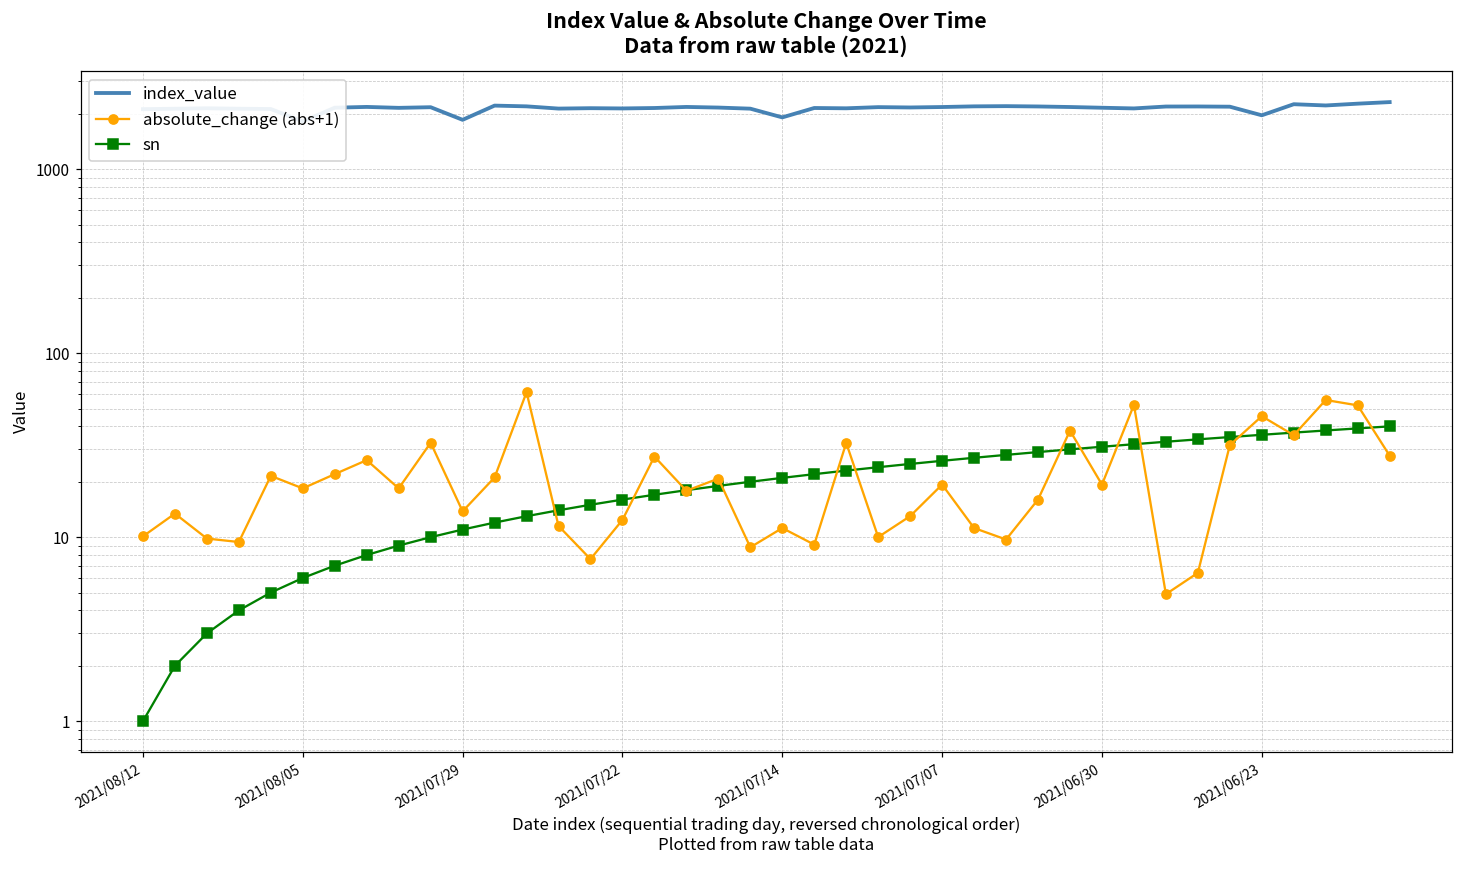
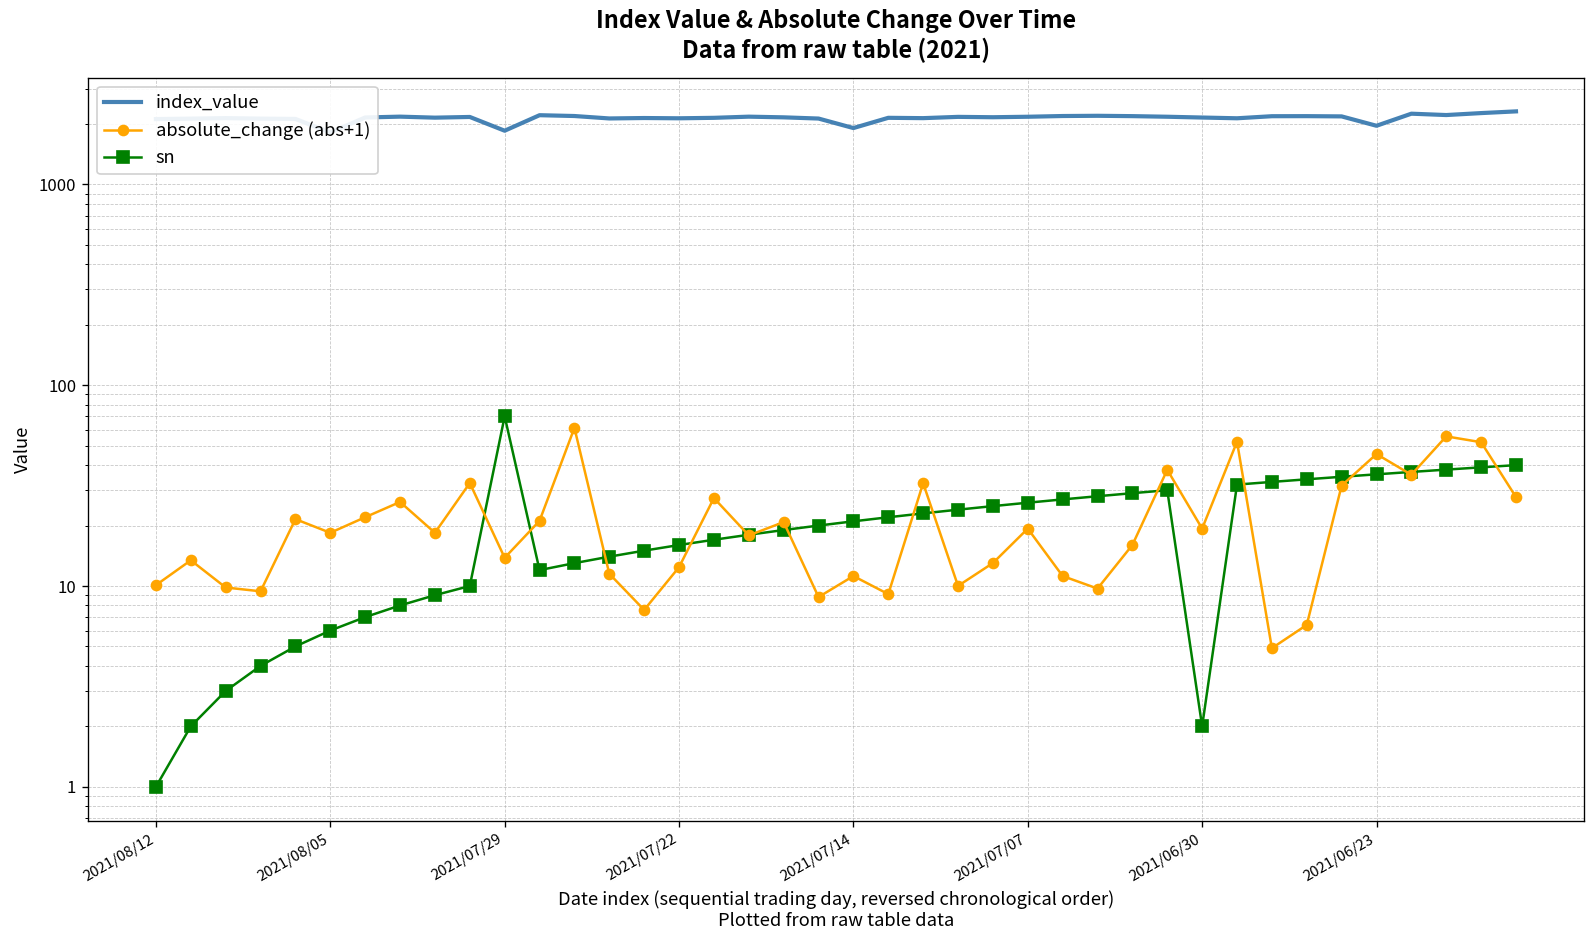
sn, 2021/07/29: 11 -> 70
sn, 2021/06/30: 31 -> 2
